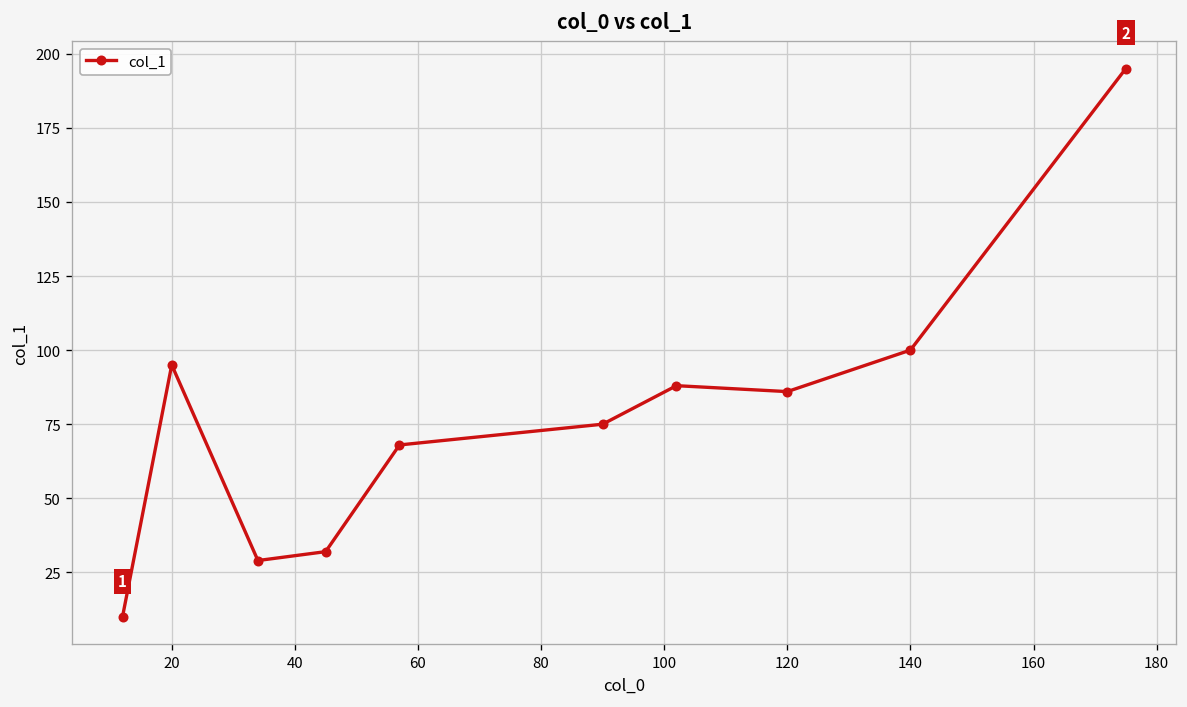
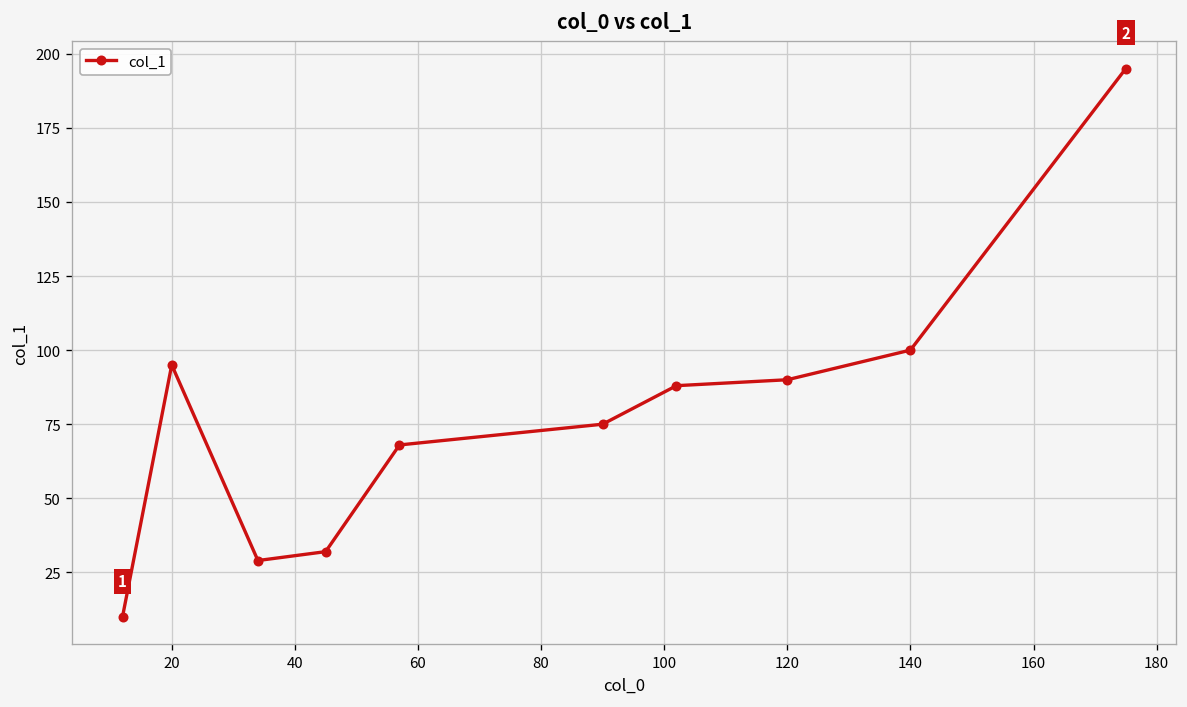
120: 86 -> 90
